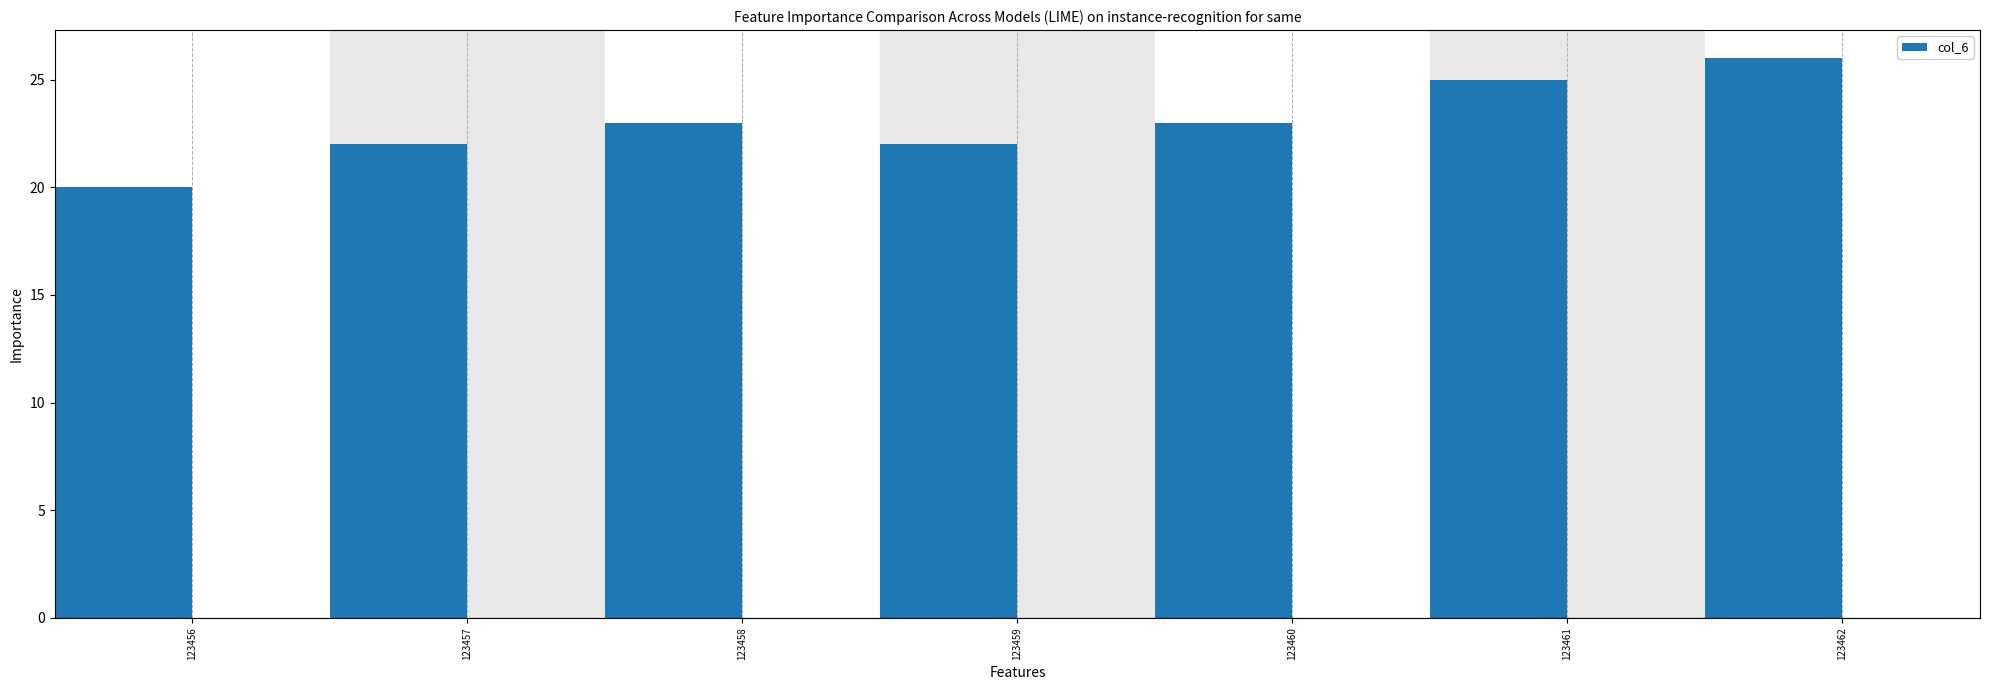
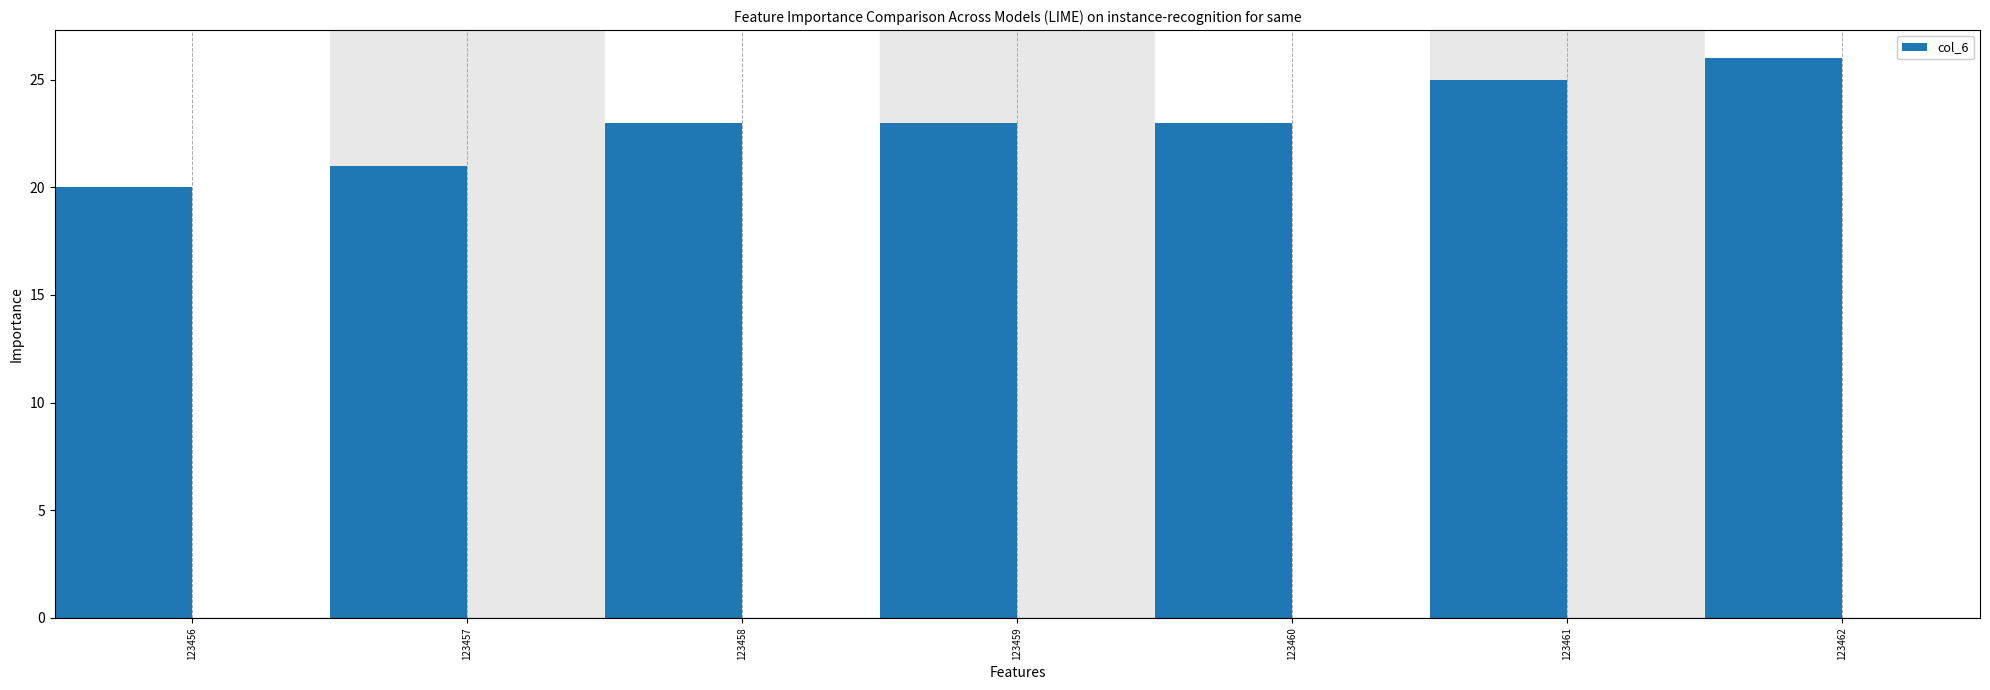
123457: 22 -> 21
123459: 22 -> 23
